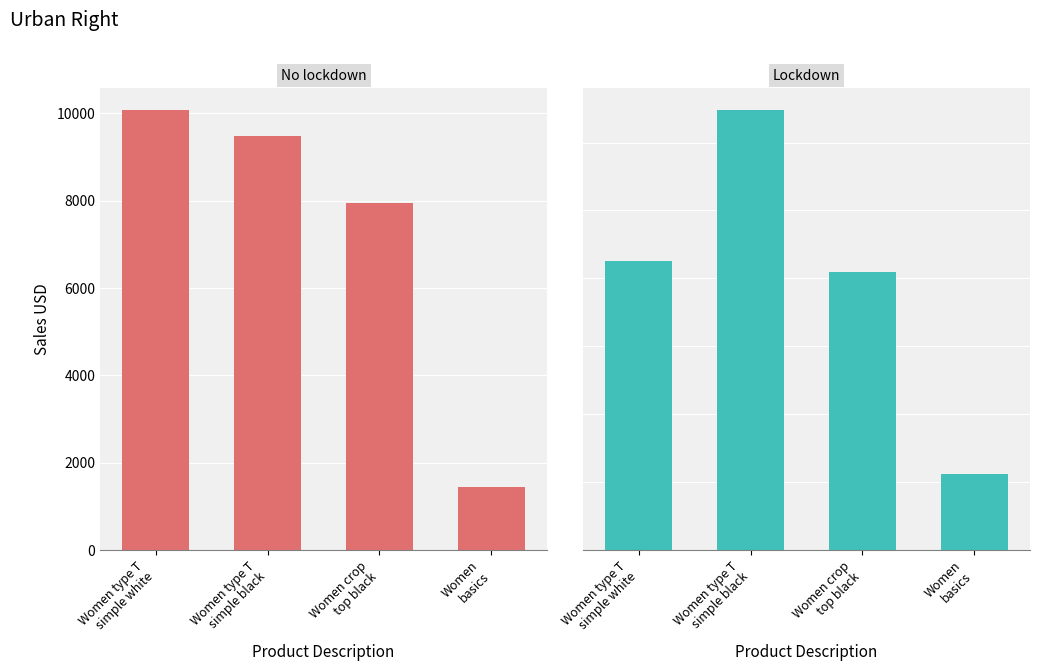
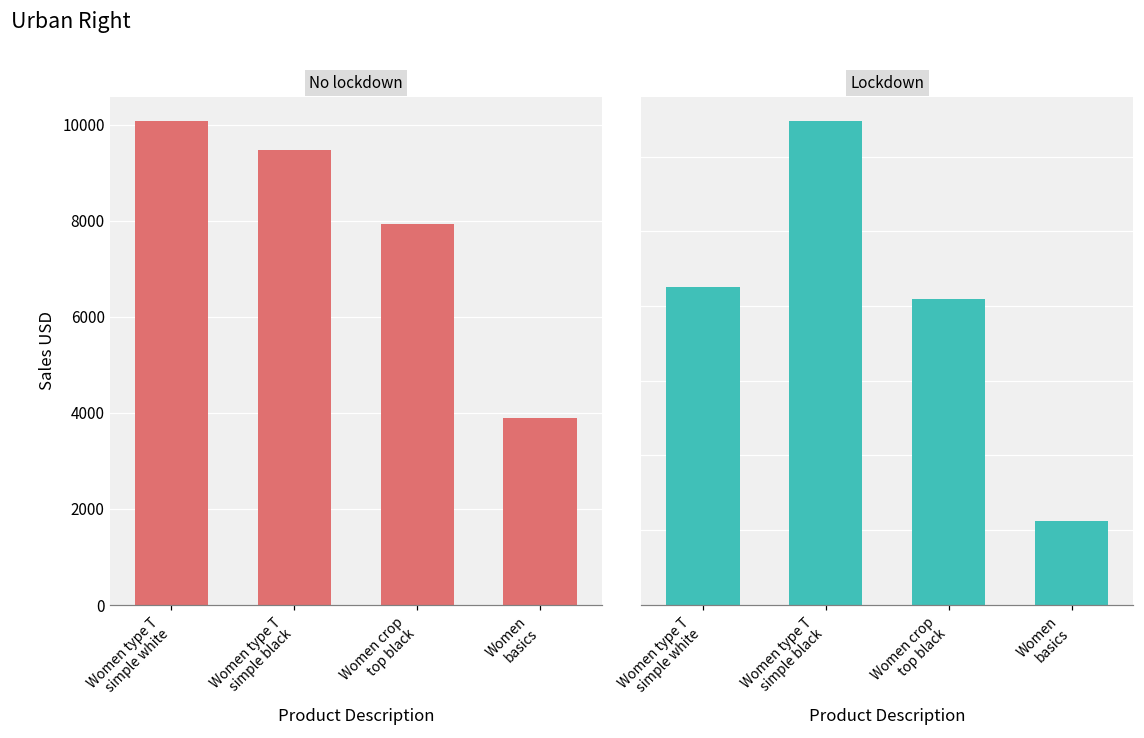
No lockdown, Women basics: 1500 -> 3900
